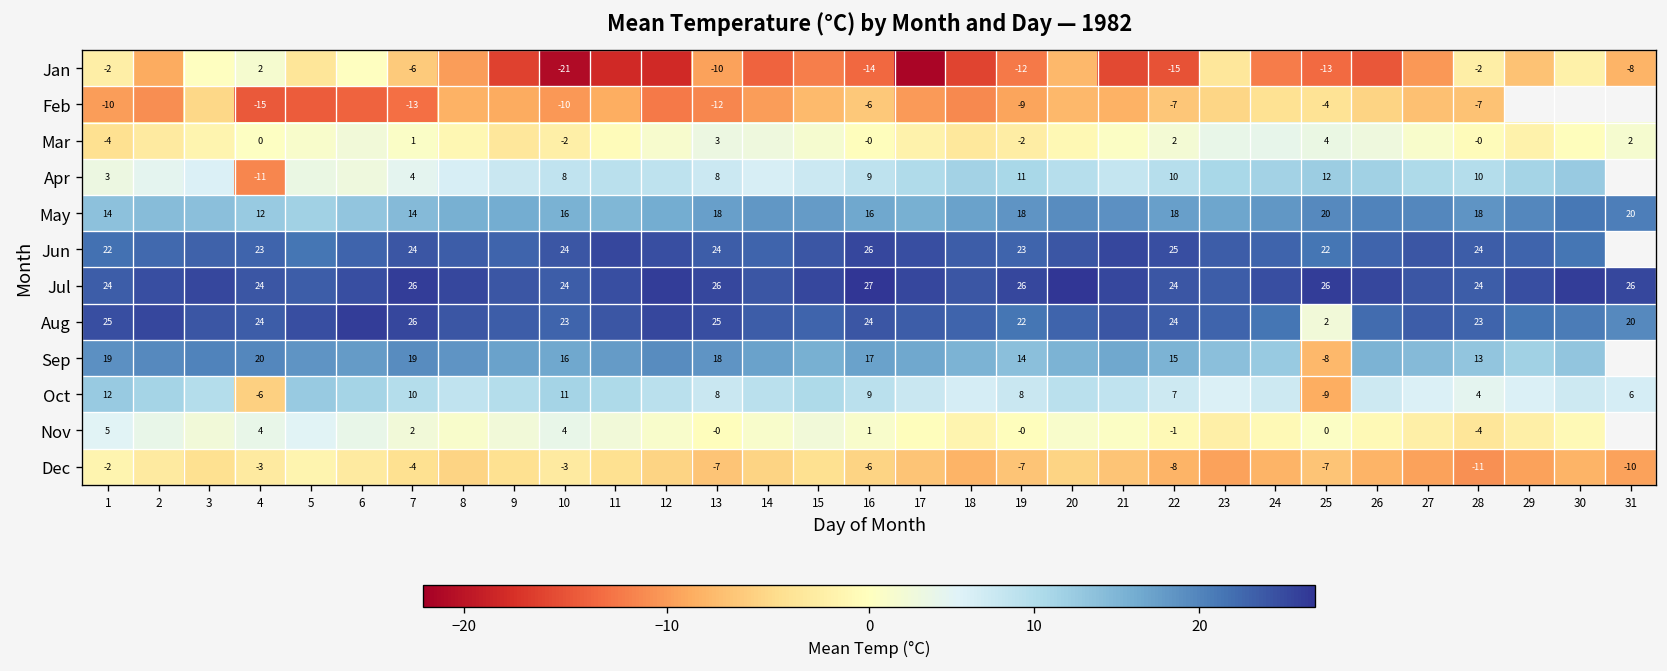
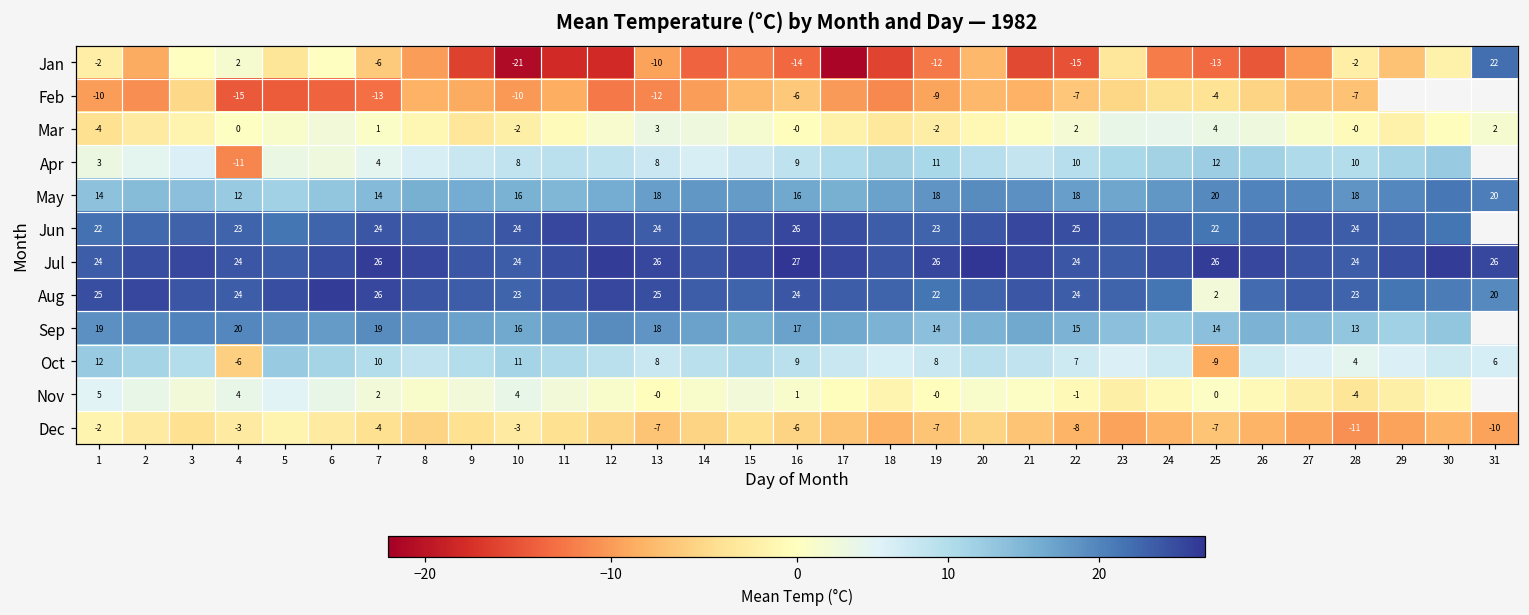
Jan, 31: -8 -> 22
Sep, 25: -8 -> 14
